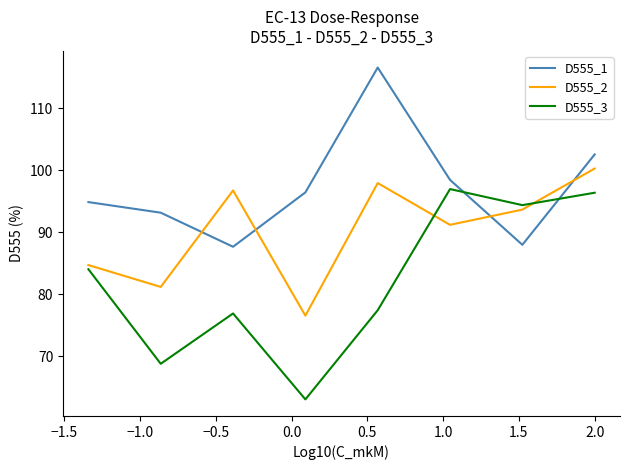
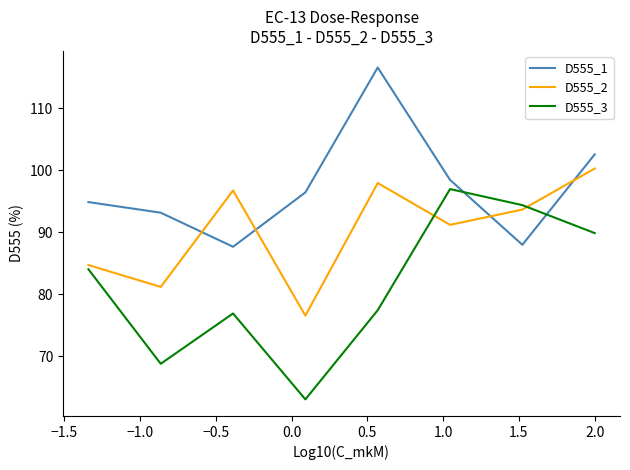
D555_3, 2.0: 96 -> 90
